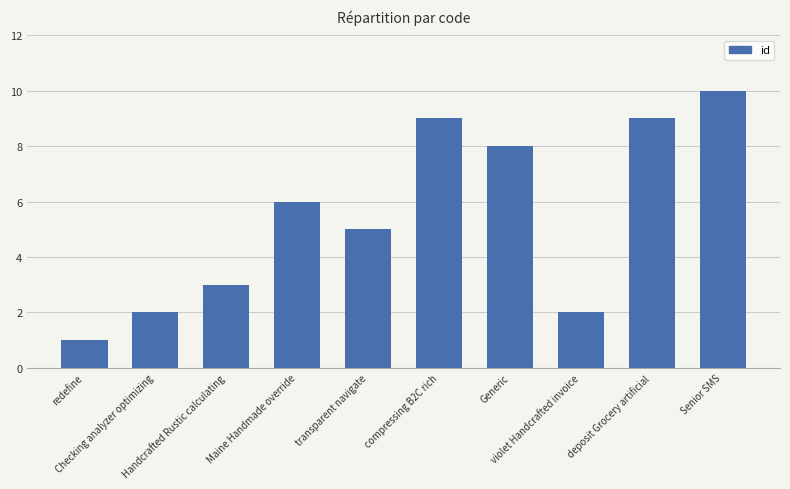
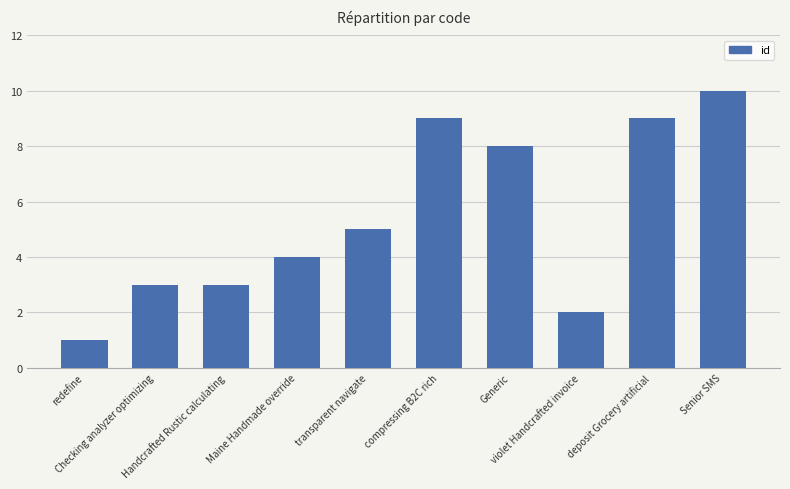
Checking analyzer optimizing: 2 -> 3
Maine Handmade override: 6 -> 4
